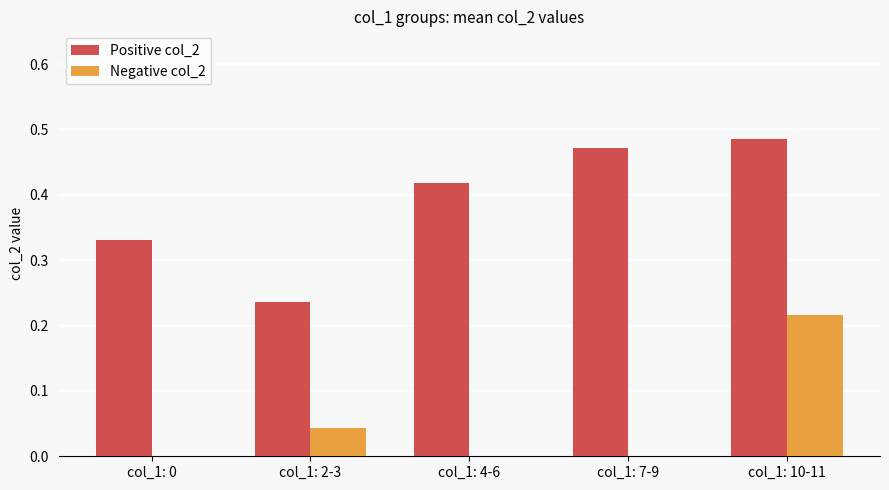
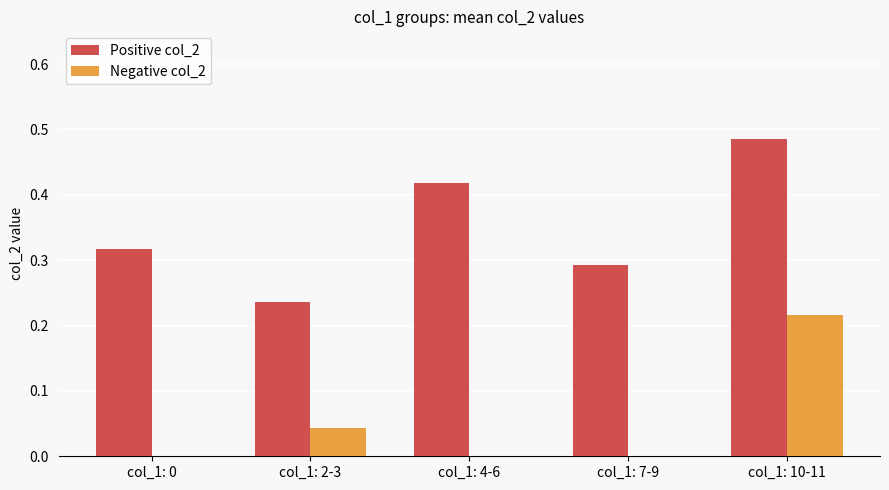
Positive col_2, col_1: 0: 0.33 -> 0.32
Positive col_2, col_1: 7-9: 0.47 -> 0.29
